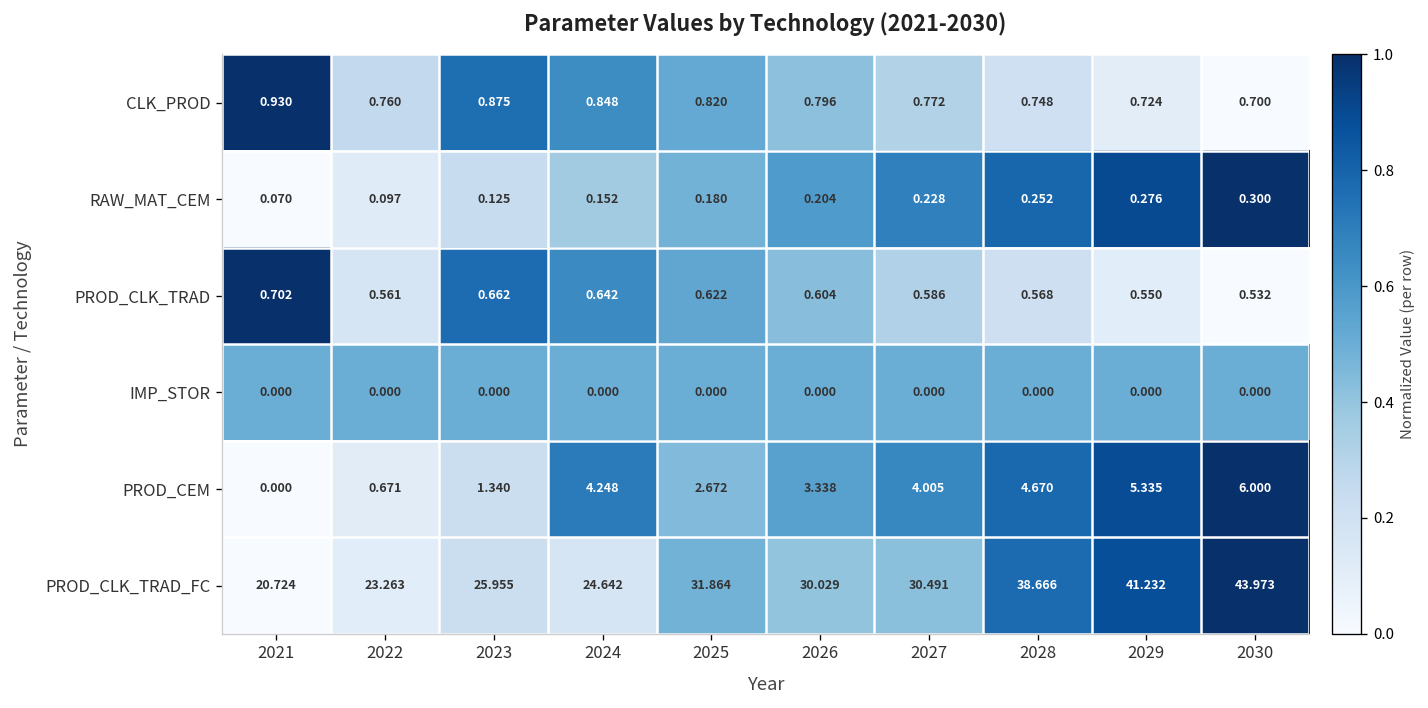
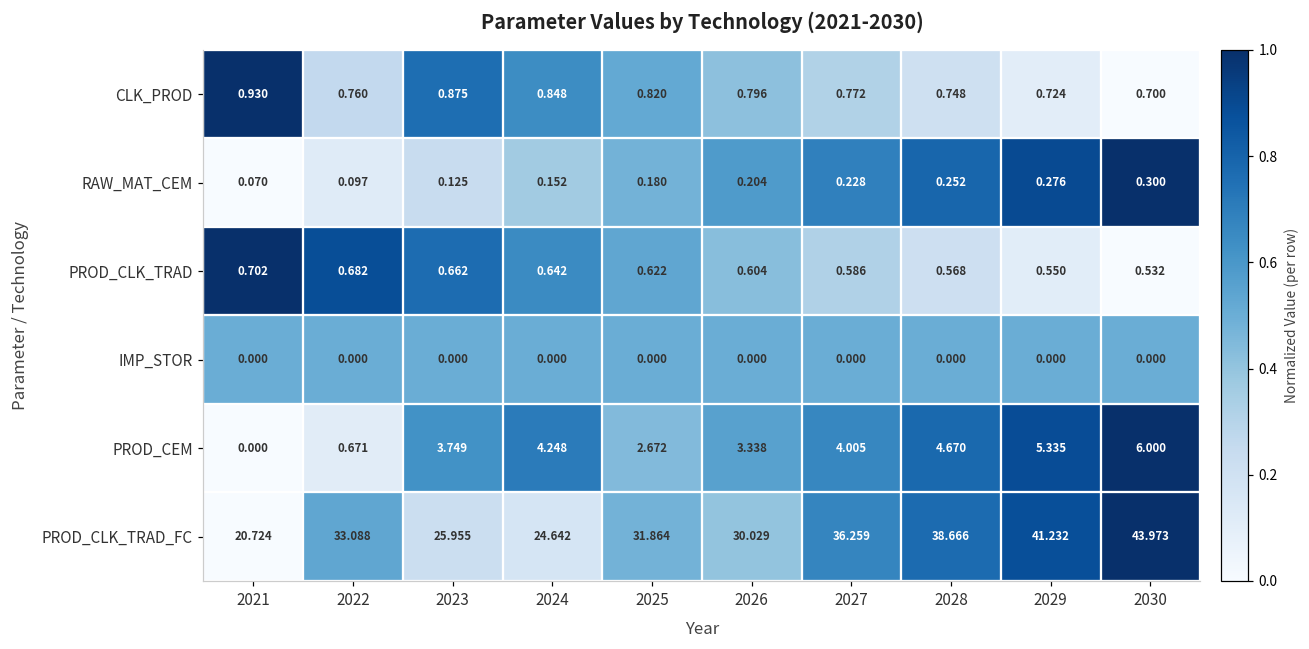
PROD_CLK_TRAD, 2022: 0.561 -> 0.682
PROD_CEM, 2023: 1.340 -> 3.749
PROD_CLK_TRAD_FC, 2022: 23.263 -> 33.088
PROD_CLK_TRAD_FC, 2027: 30.491 -> 36.259
